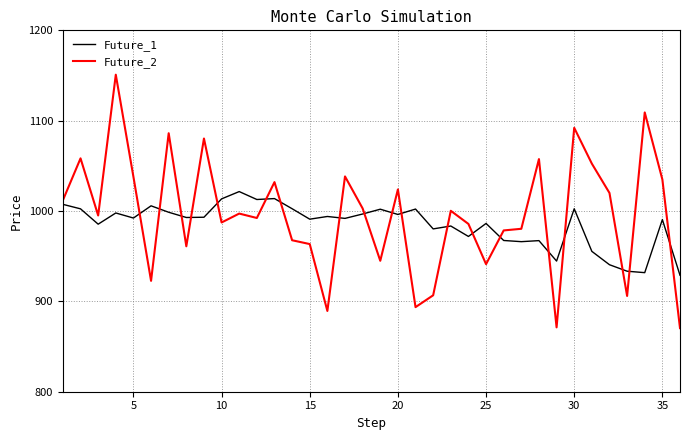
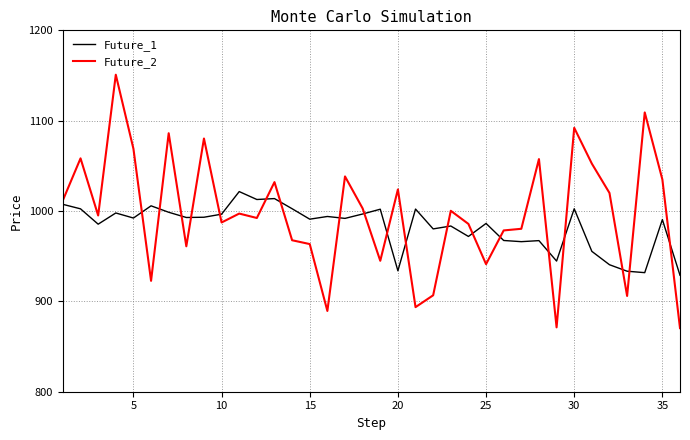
Future_2, 5: 1040 -> 1070
Future_1, 10: 1010 -> 1000
Future_1, 20: 1000 -> 930
